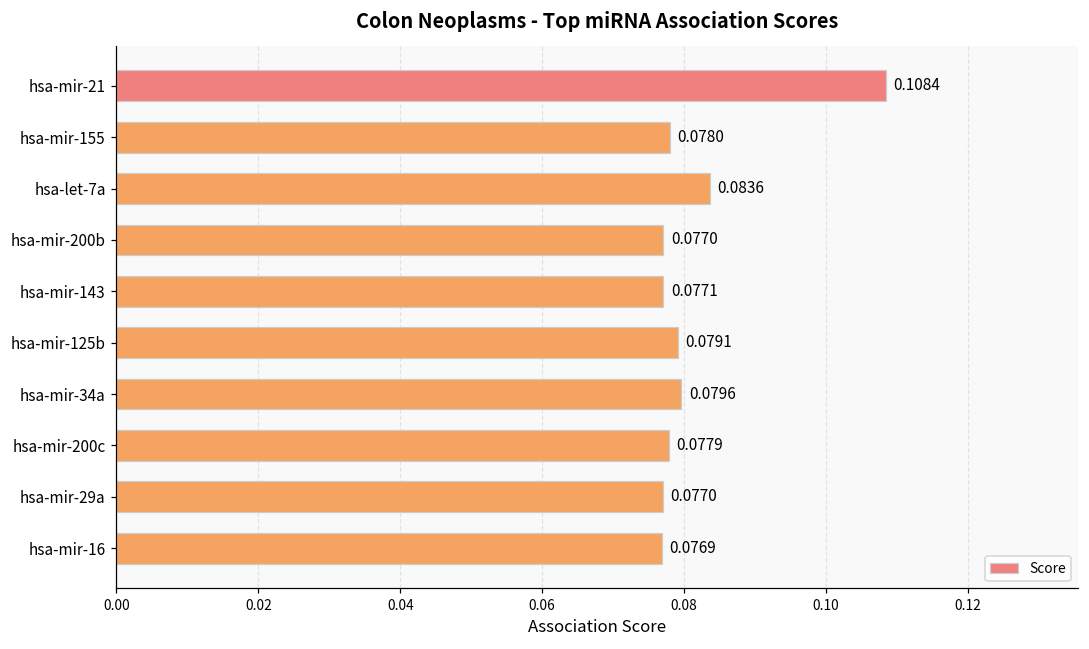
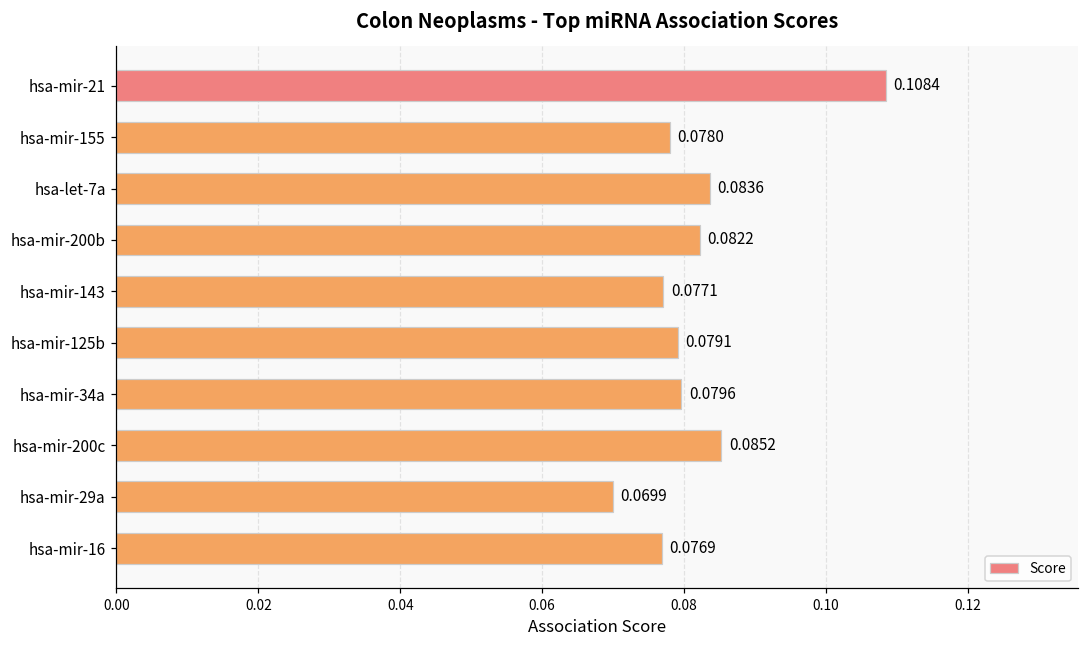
hsa-mir-200b: 0.0770 -> 0.0822
hsa-mir-200c: 0.0779 -> 0.0852
hsa-mir-29a: 0.0770 -> 0.0699
